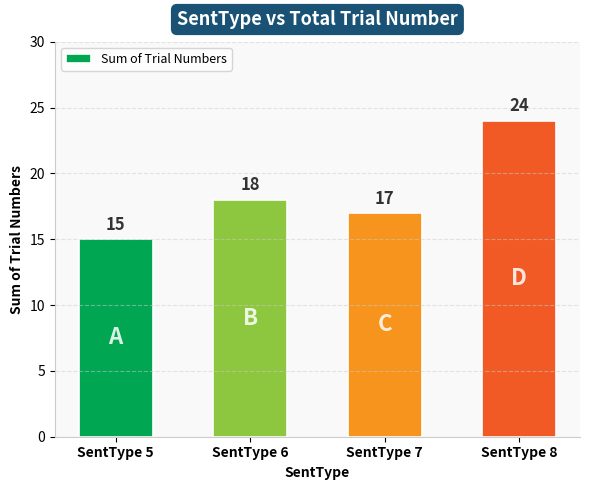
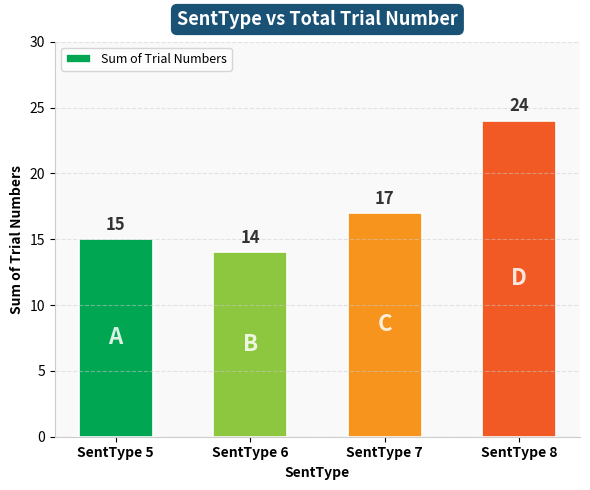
SentType 6: 18 -> 14
